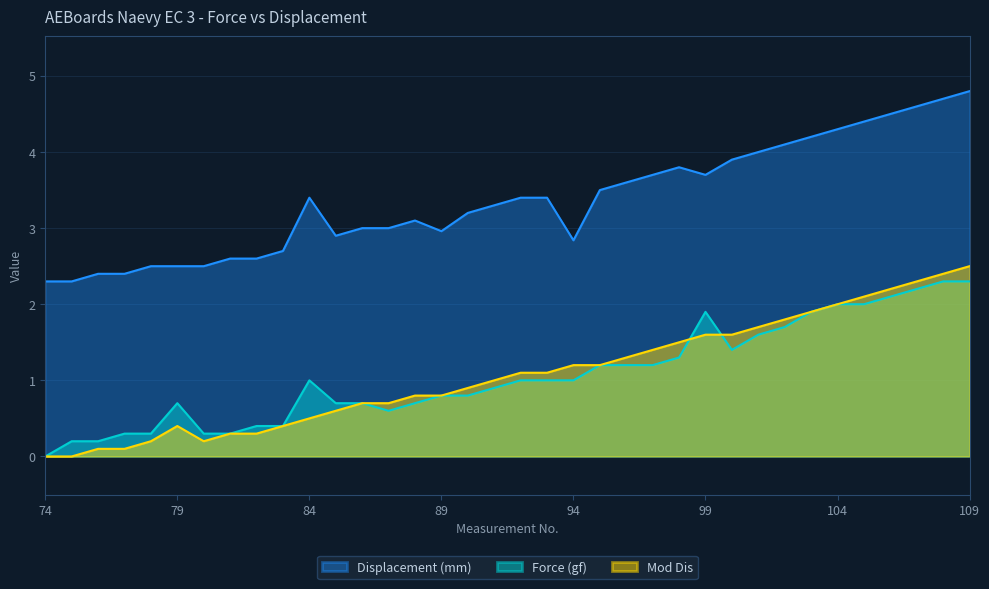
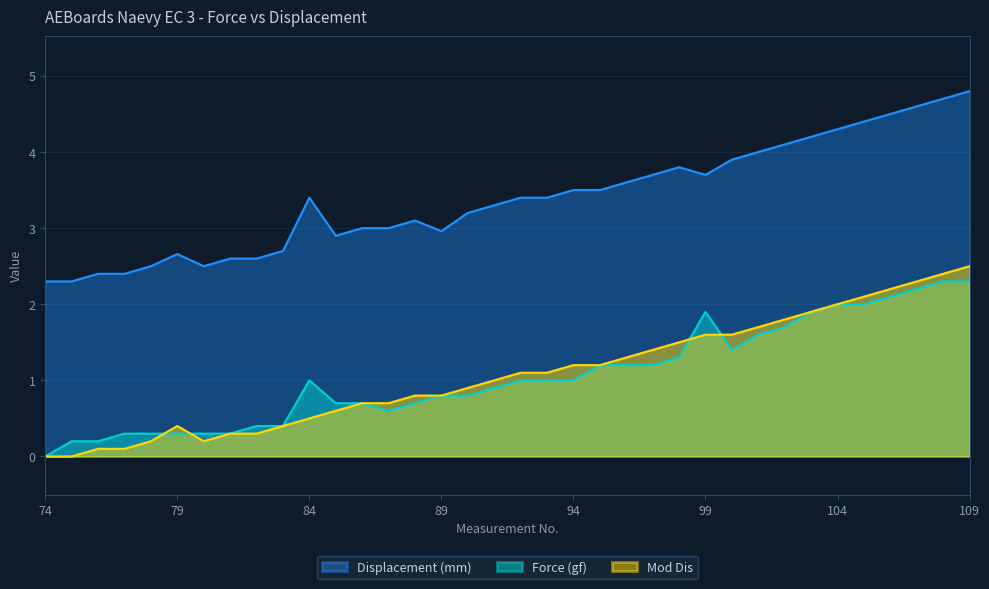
Displacement (mm), 79: 2.5 -> 2.7
Force (gf), 79: 0.7 -> 0.3
Displacement (mm), 94: 2.8 -> 3.5
